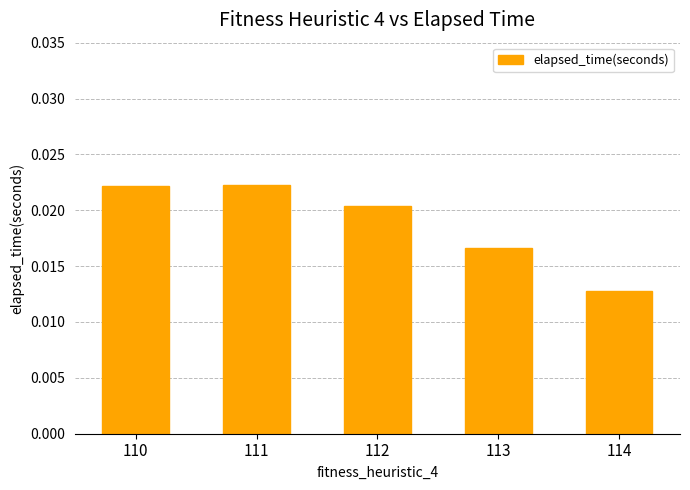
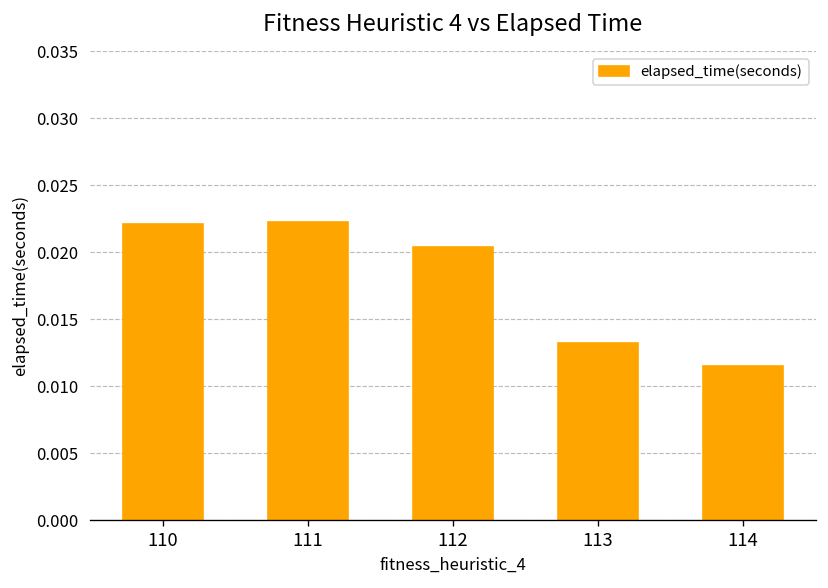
113: 0.0166 -> 0.0132
114: 0.0128 -> 0.0116
